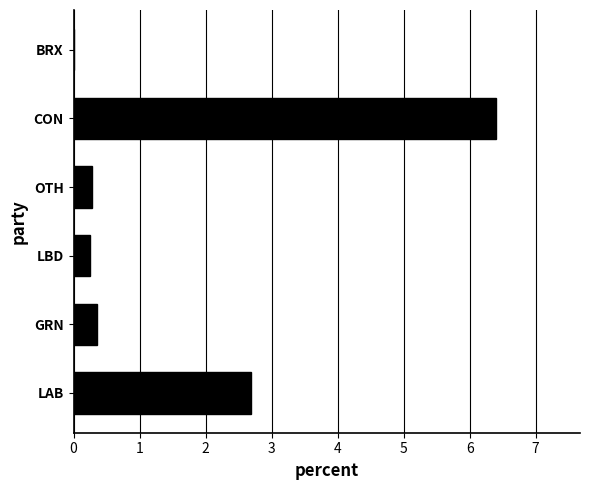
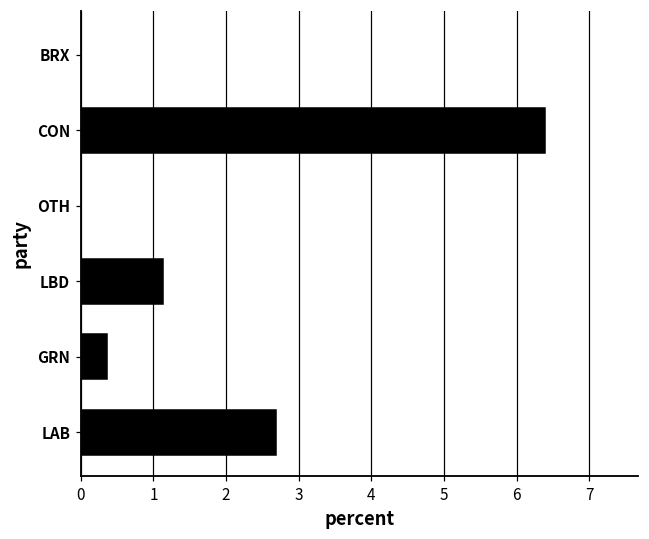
OTH: 0.3 -> 0.0
LBD: 0.2 -> 1.1
